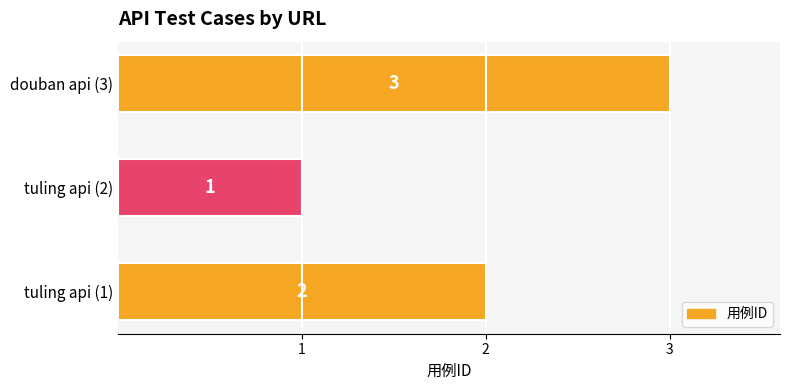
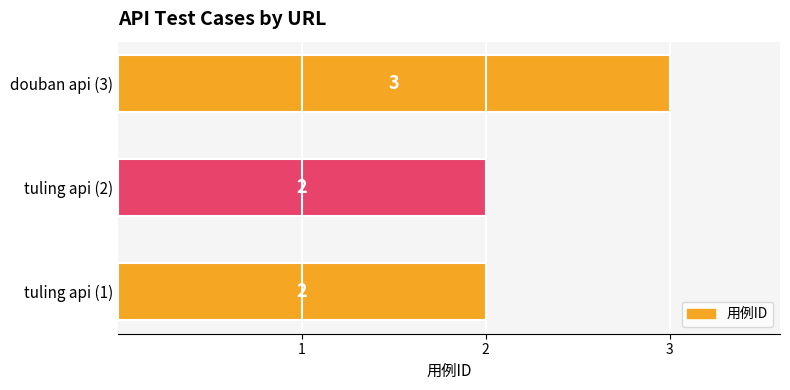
tuling api (2): 1 -> 2
